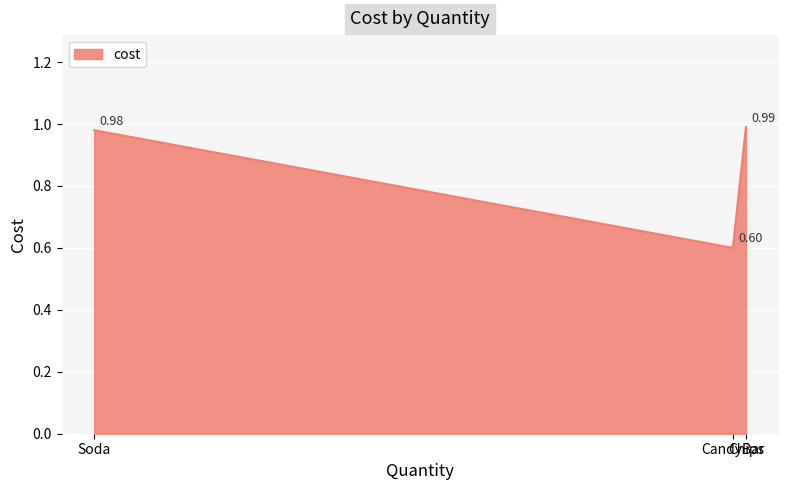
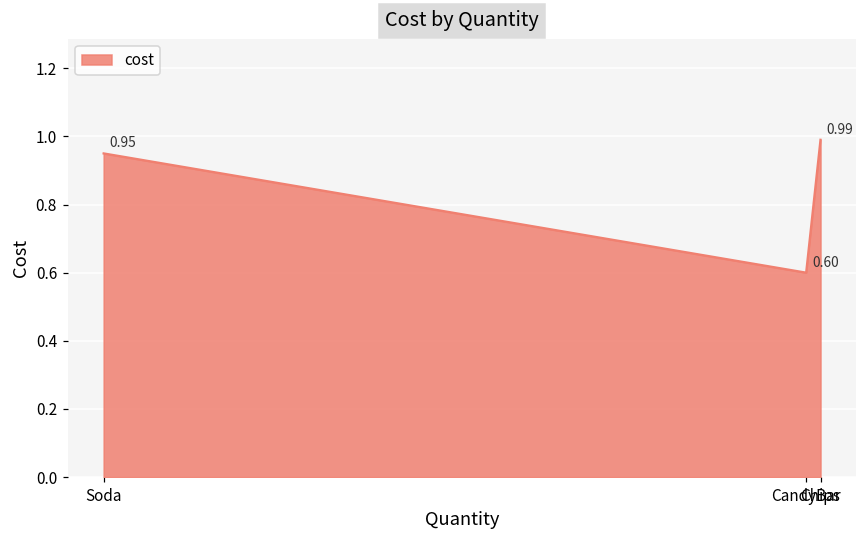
Soda: 0.98 -> 0.95
